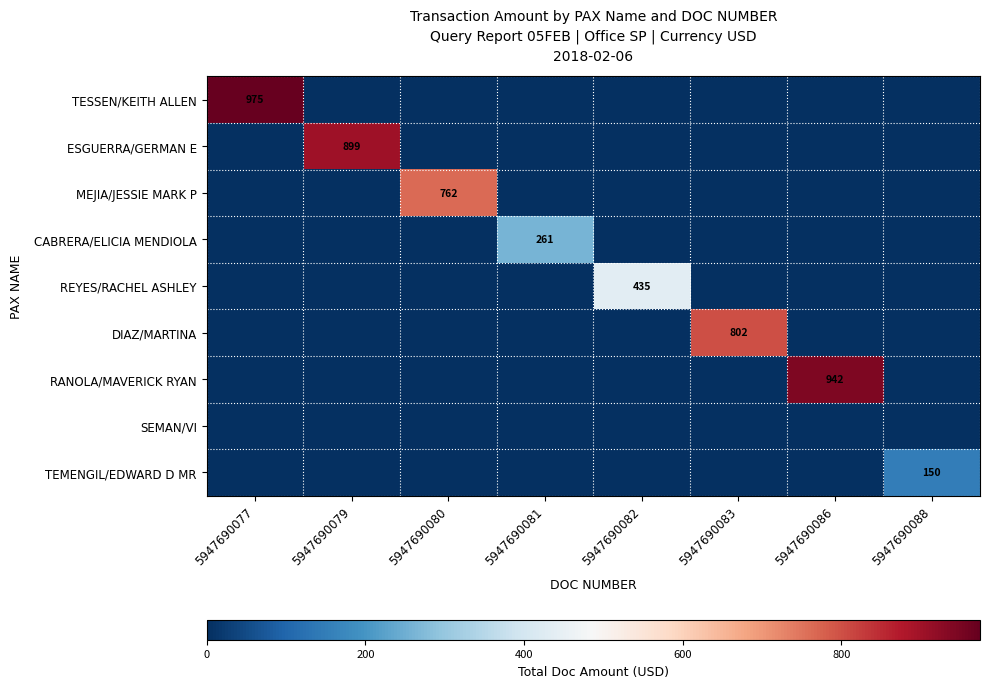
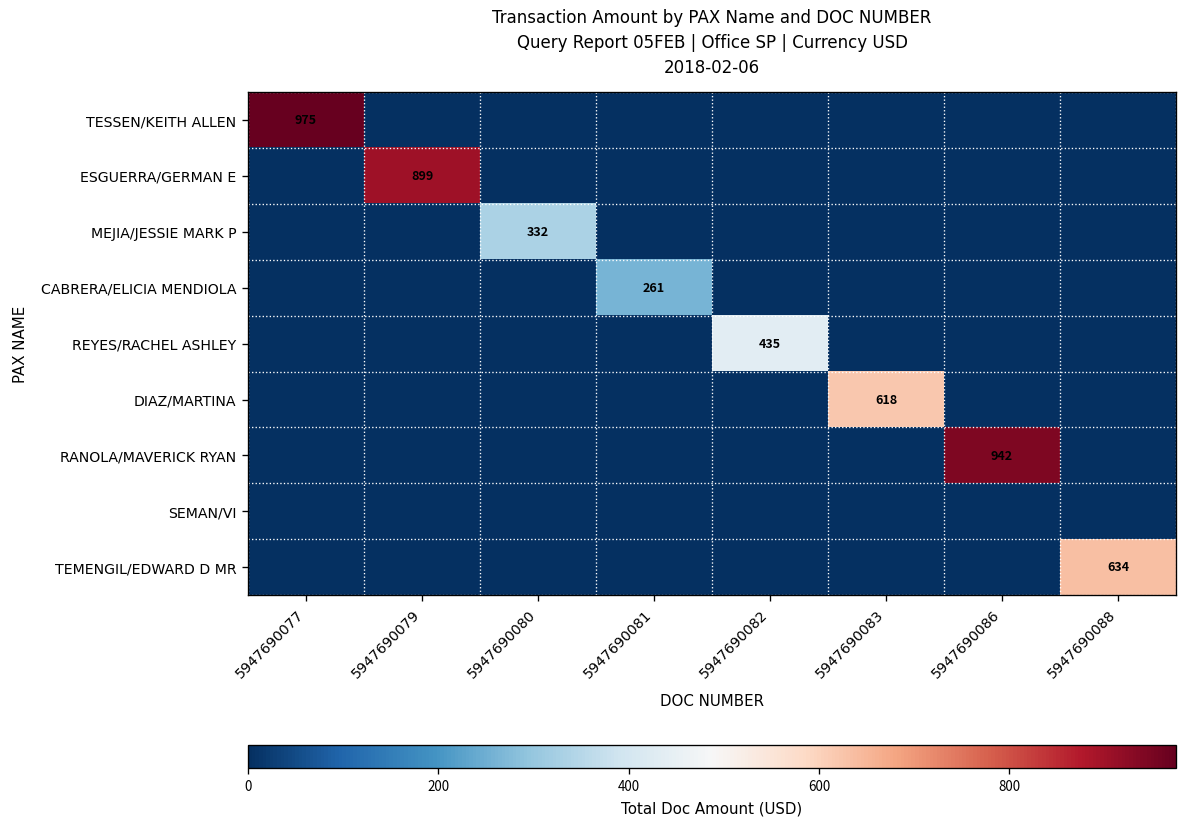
MEJIA/JESSIE MARK P, 5947690080: 762 -> 332
DIAZ/MARTINA, 5947690083: 802 -> 618
TEMENGIL/EDWARD D MR, 5947690088: 150 -> 634
